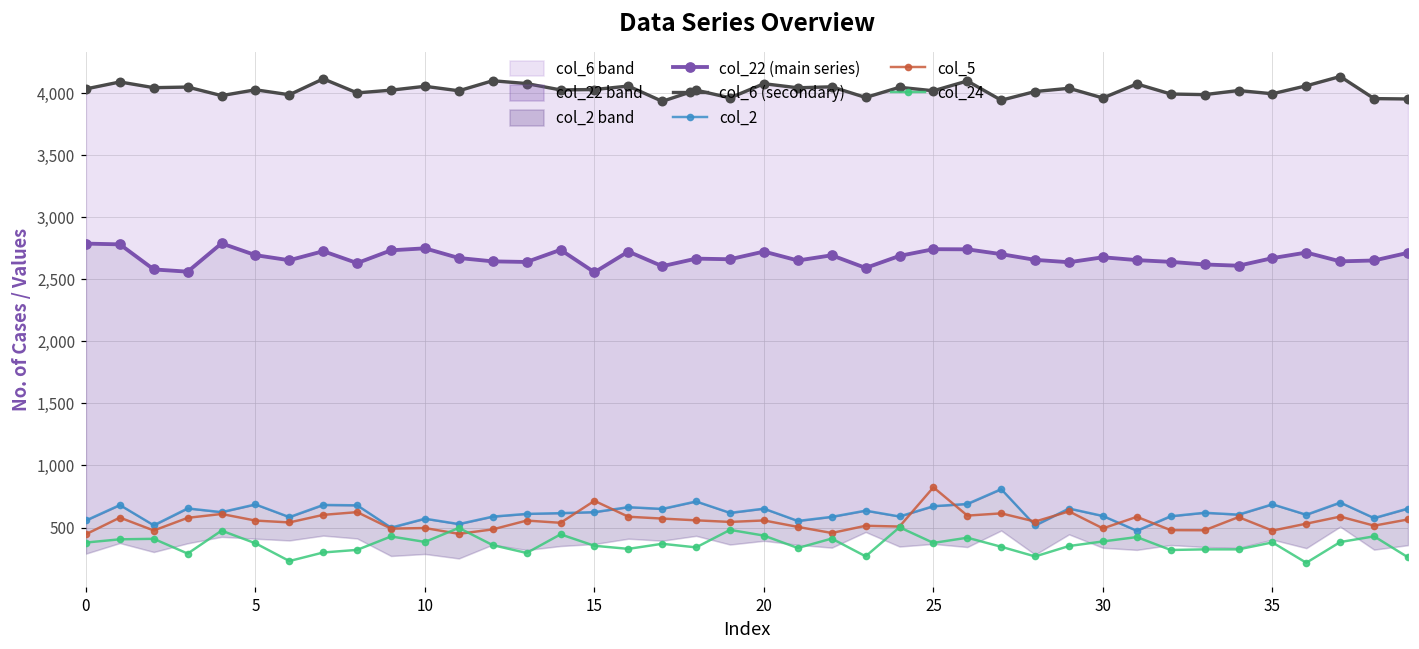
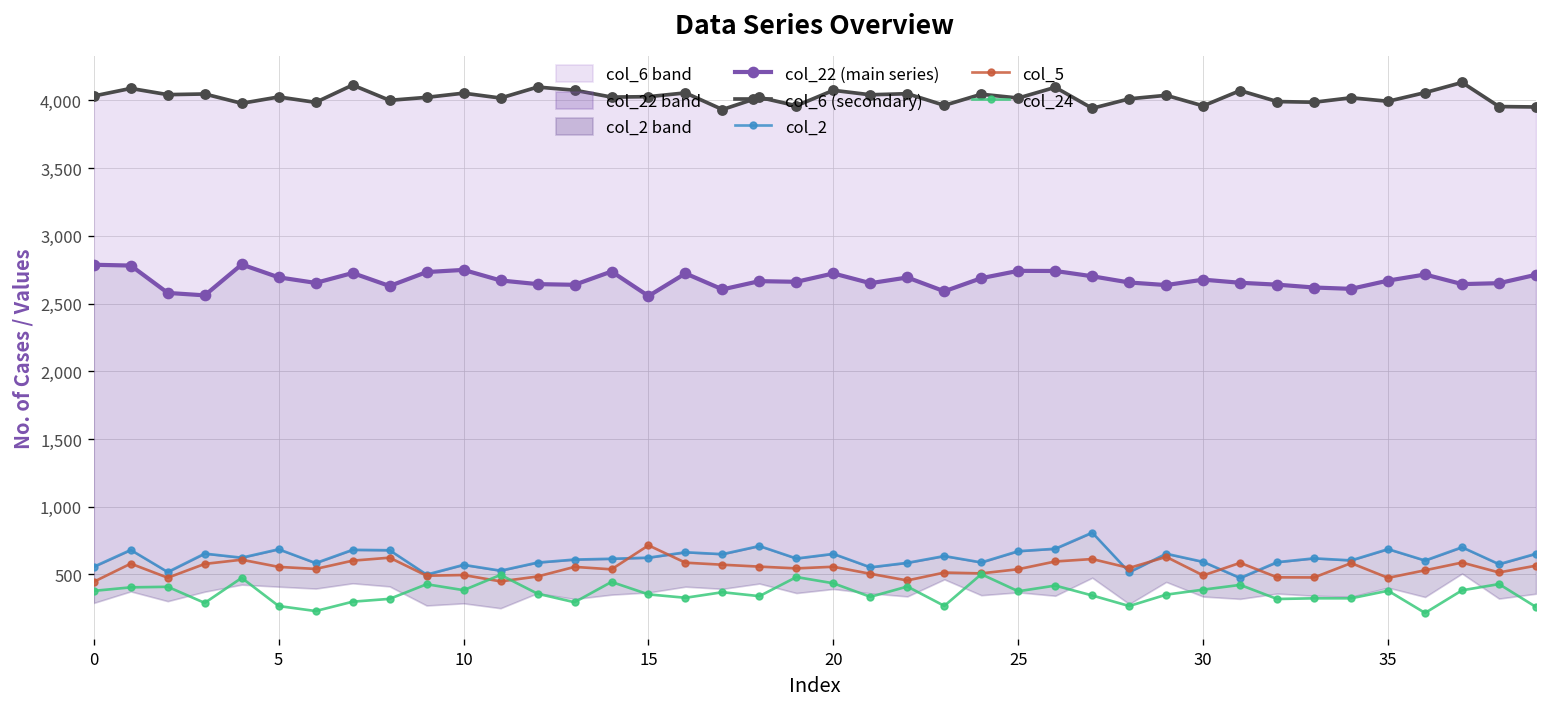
col_24, 5: 370 -> 270
col_5, 25: 820 -> 540
